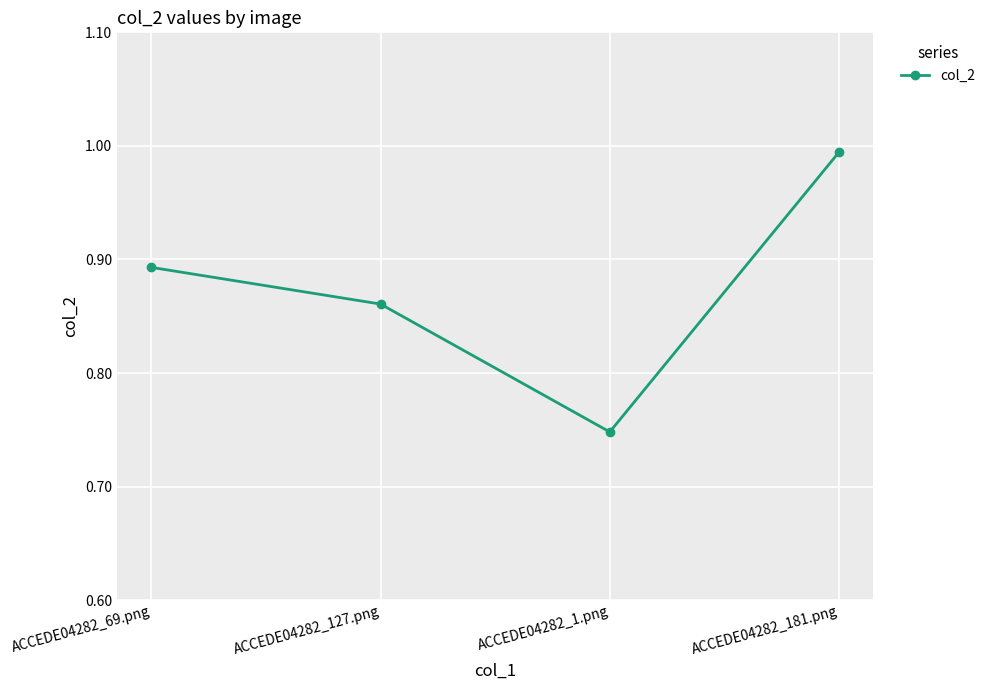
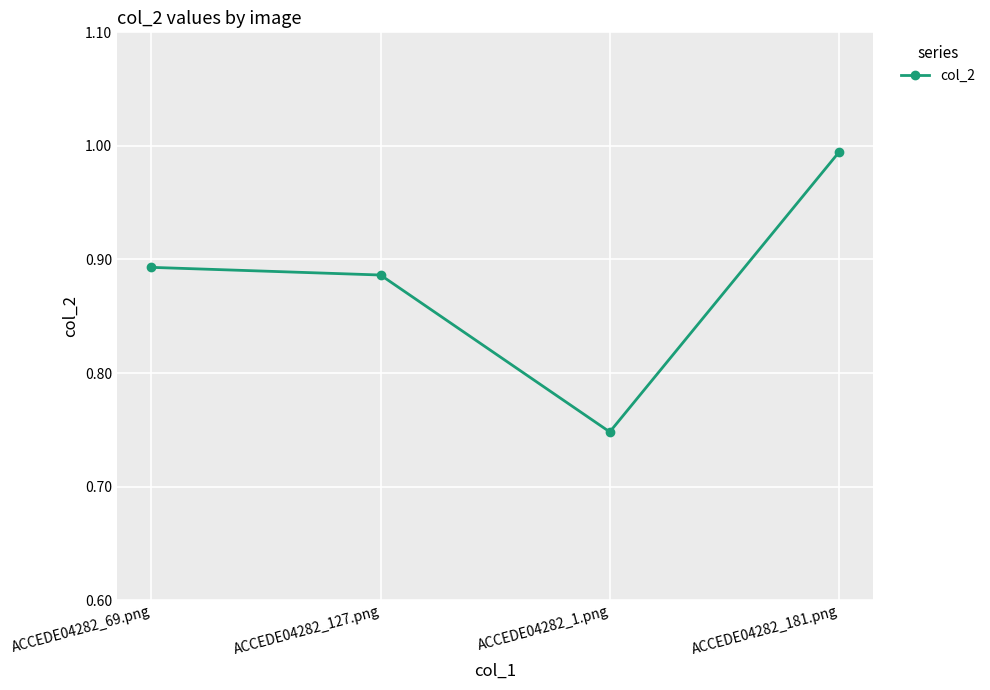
ACCEDE04282_127.png: 0.861 -> 0.886
